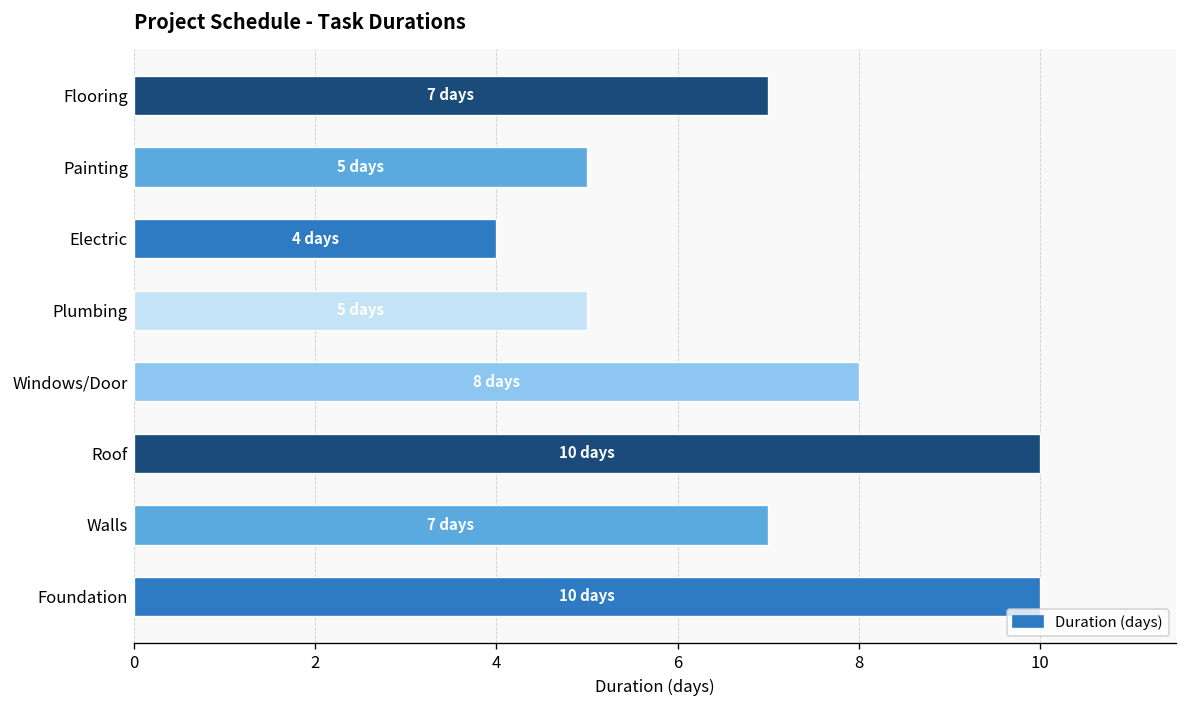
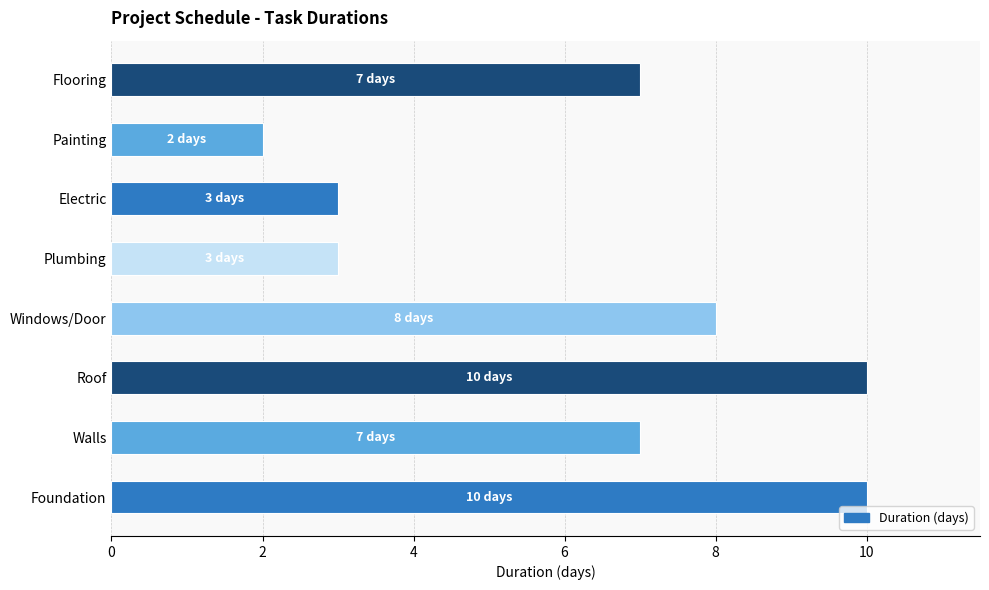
Painting: 5 -> 2
Electric: 4 -> 3
Plumbing: 5 -> 3
